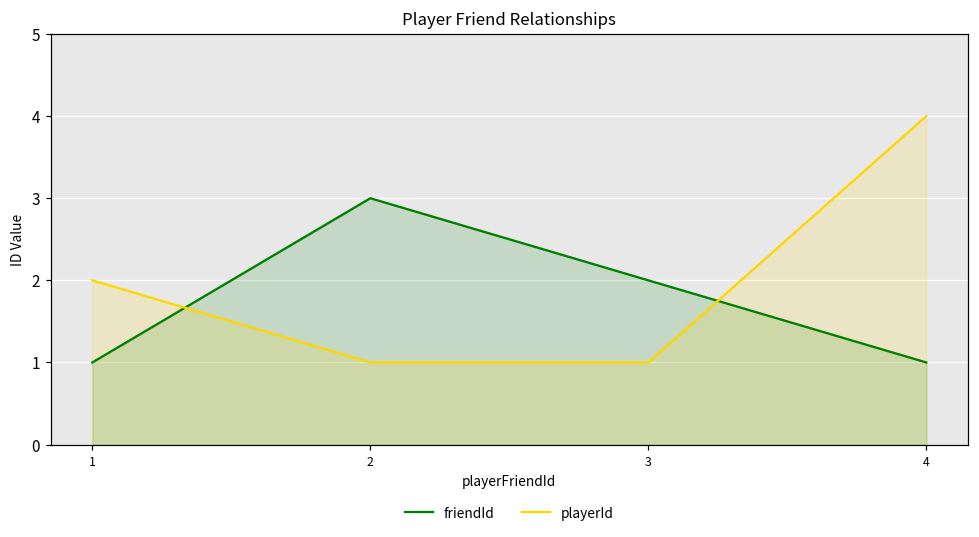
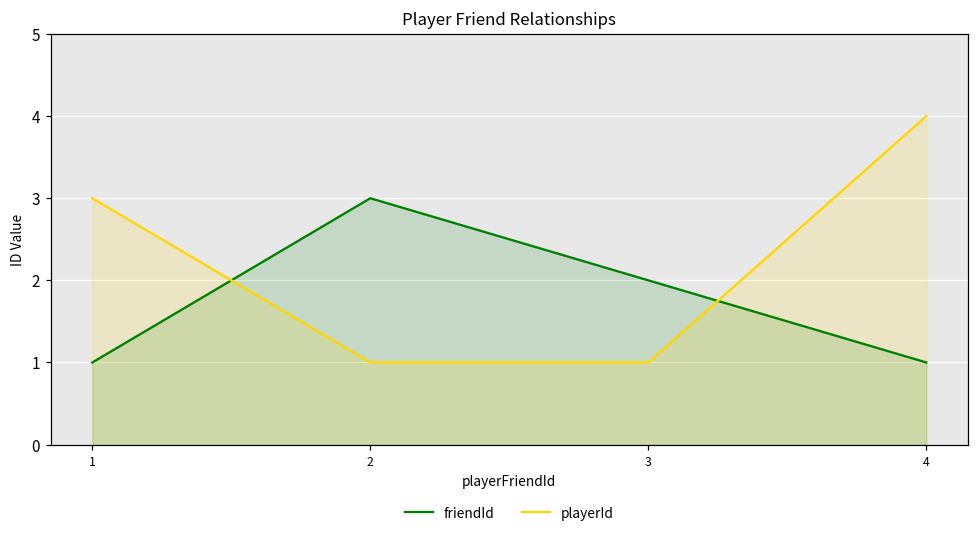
playerId, 1: 2 -> 3
